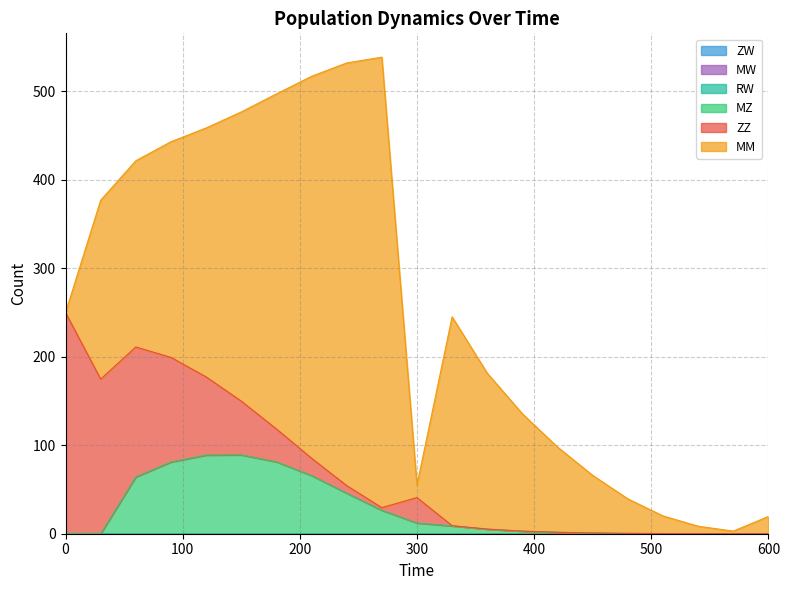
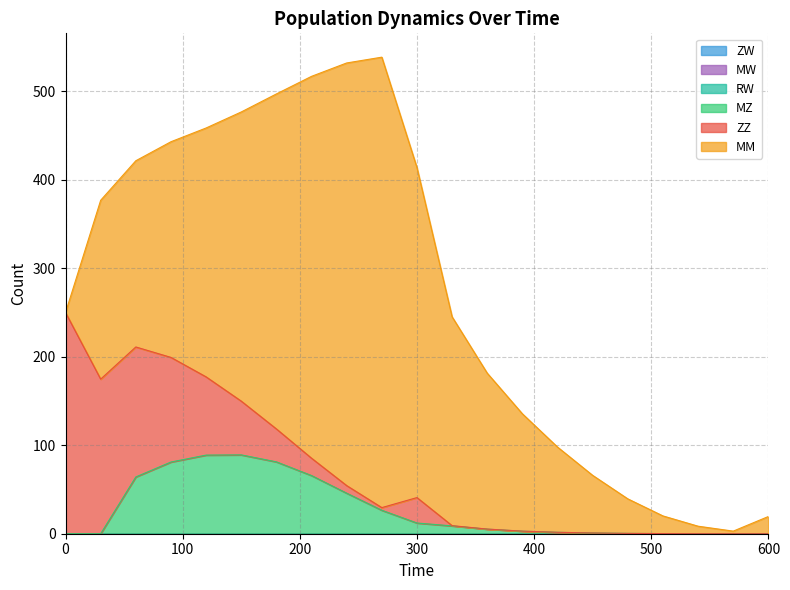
MM, 300: 10 -> 370
